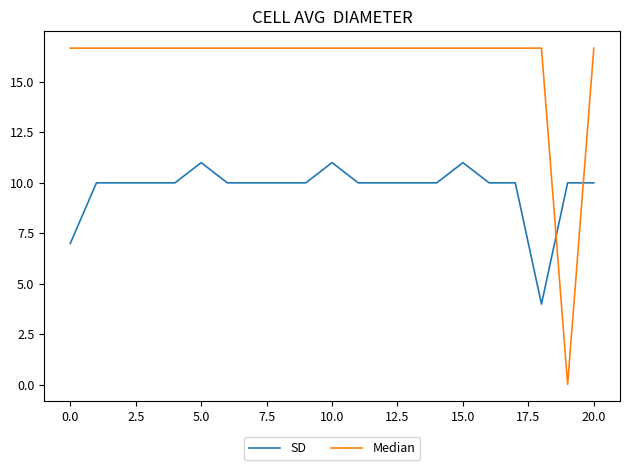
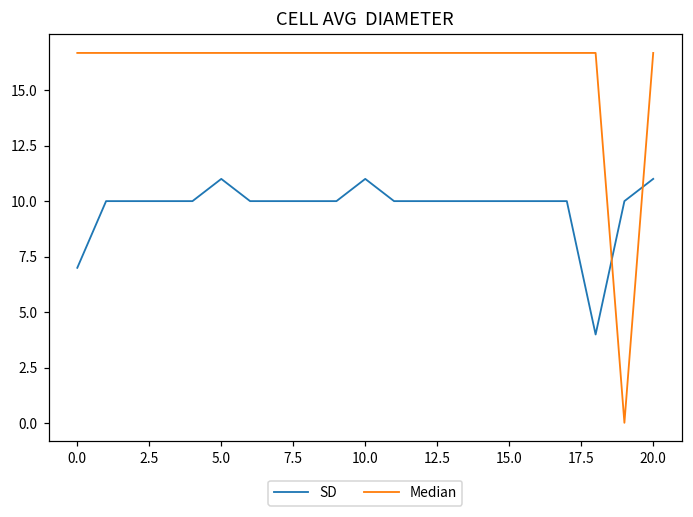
SD, 15.0: 11 -> 10
SD, 20.0: 10 -> 11
